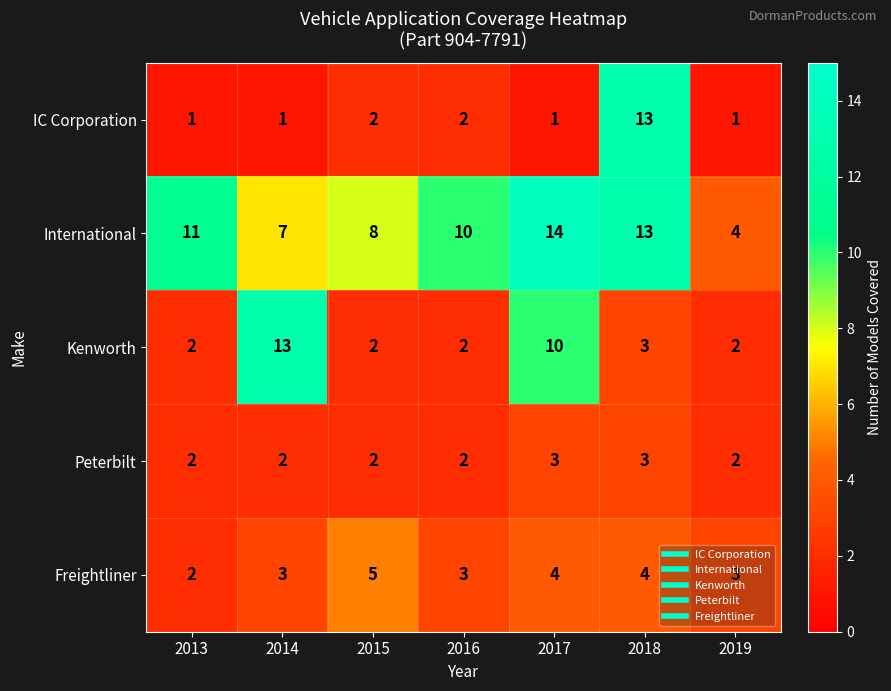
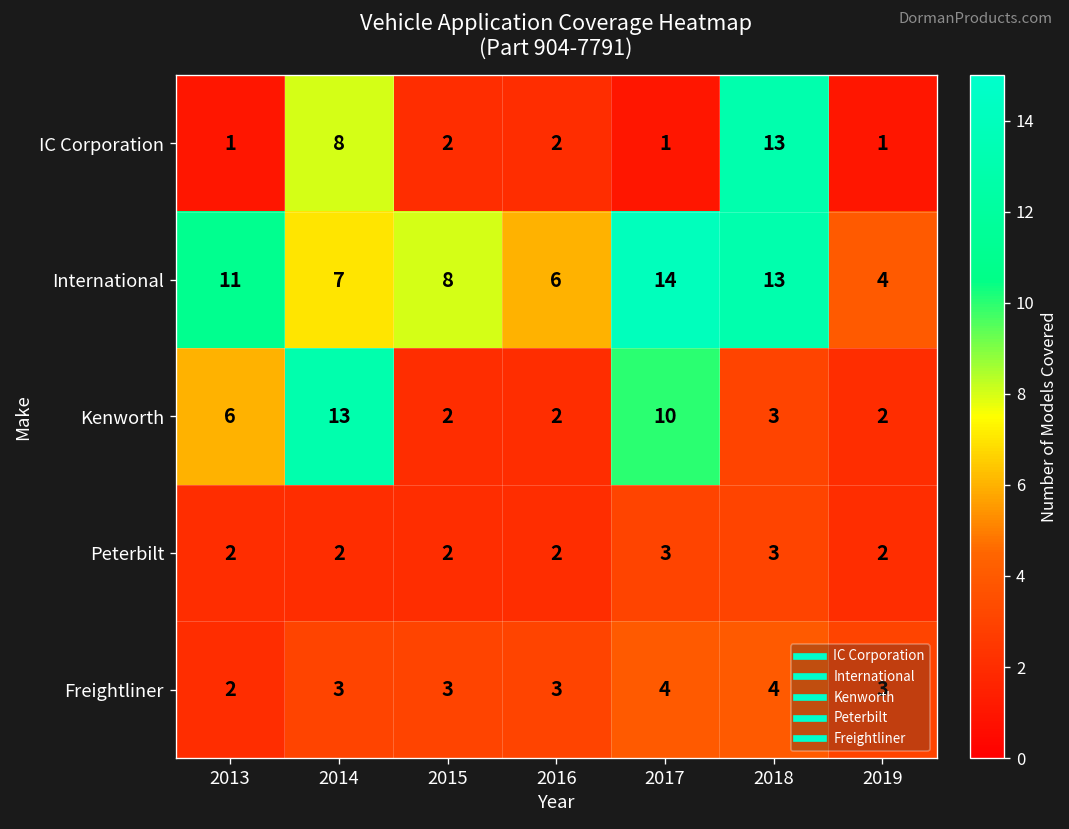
IC Corporation, 2014: 1 -> 8
International, 2016: 10 -> 6
Kenworth, 2013: 2 -> 6
Freightliner, 2015: 5 -> 3
